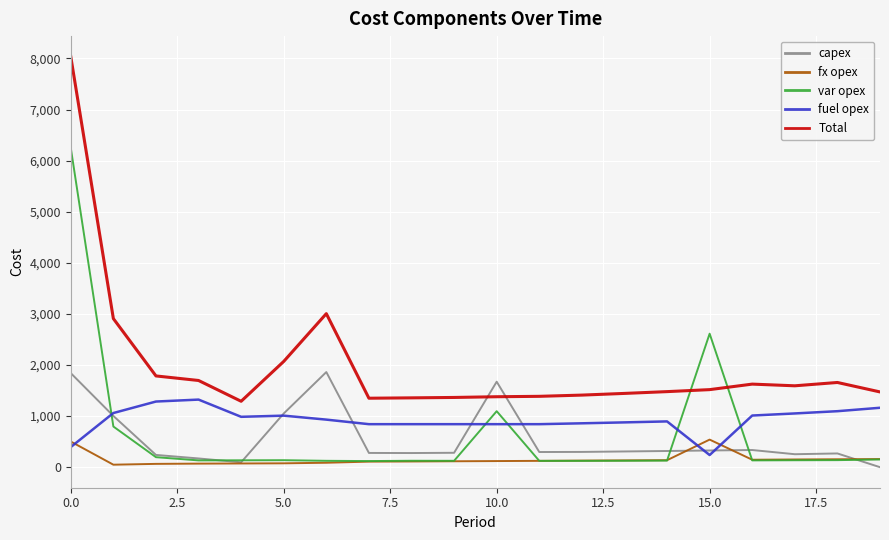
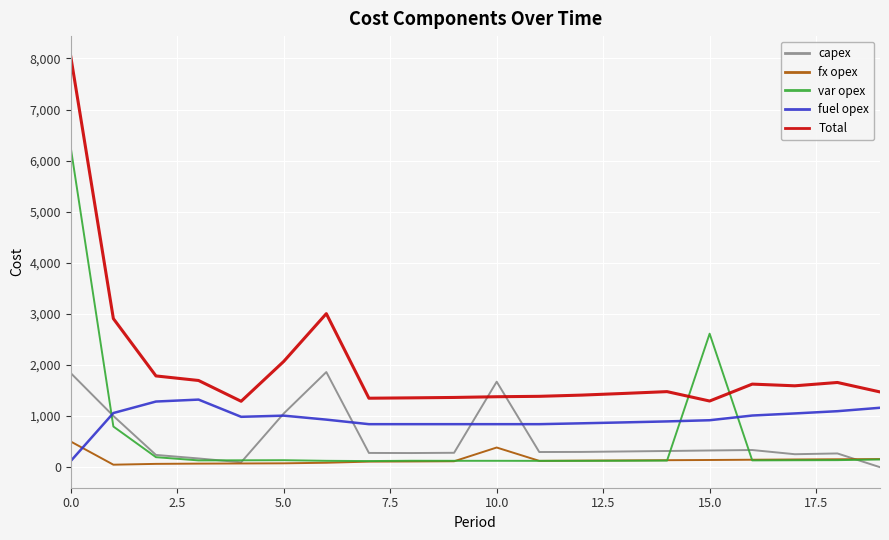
fuel opex, 0.0: 400 -> 100
fx opex, 10.0: 100 -> 400
var opex, 10.0: 1,100 -> 100
fx opex, 15.0: 500 -> 100
fuel opex, 15.0: 200 -> 900
Total, 15.0: 1,500 -> 1,300
